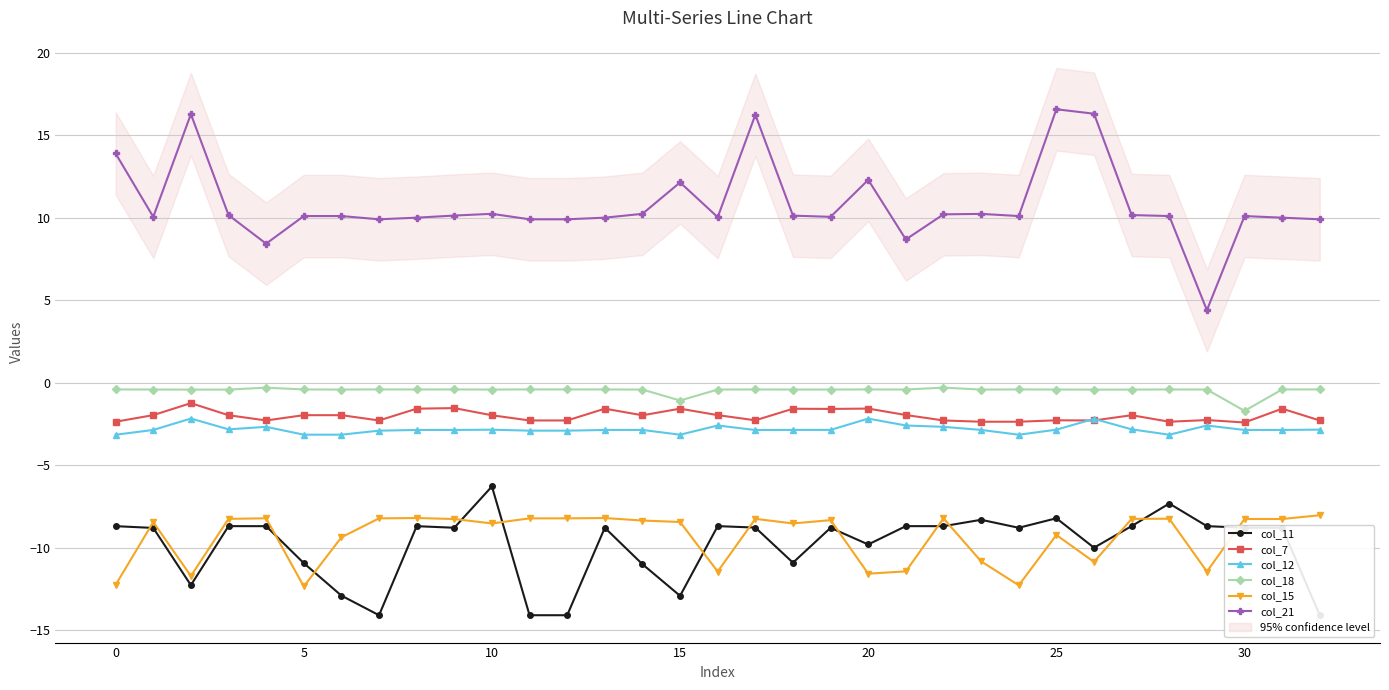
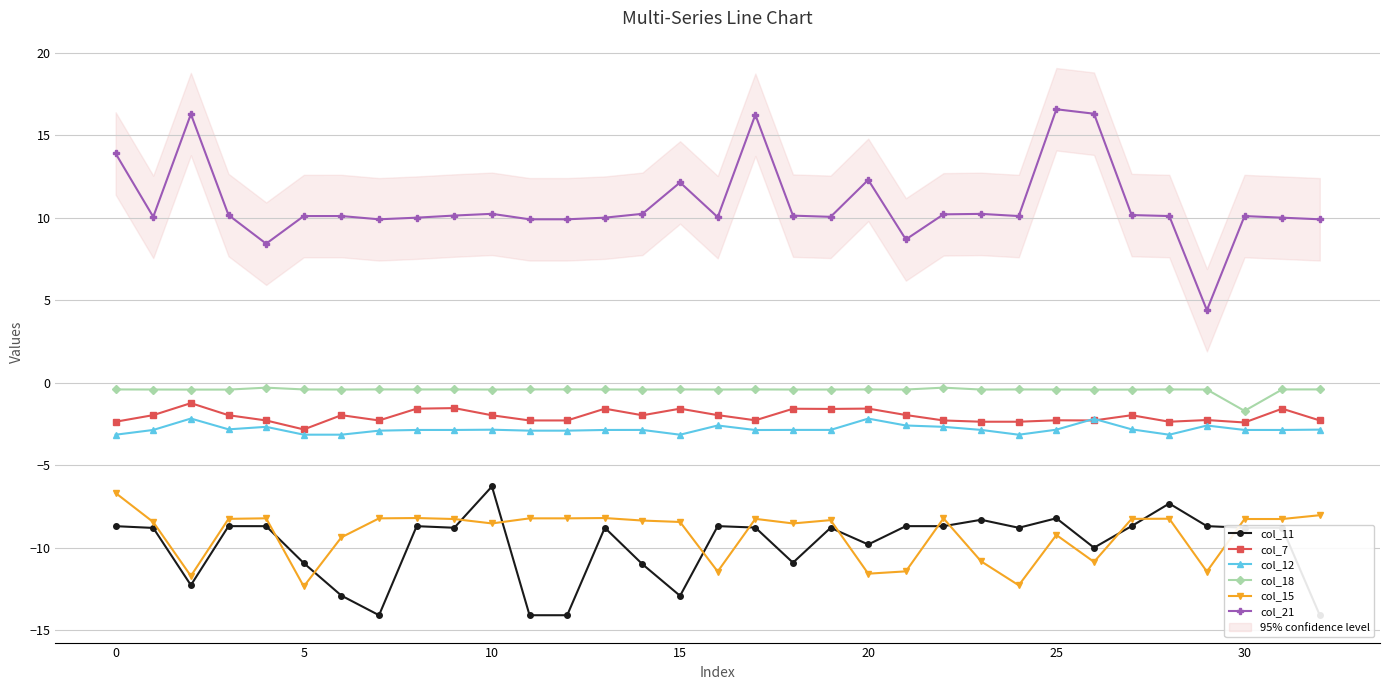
col_15, 0: -12.2 -> -6.7
col_7, 5: -2.0 -> -2.8
col_18, 15: -1.1 -> -0.4
